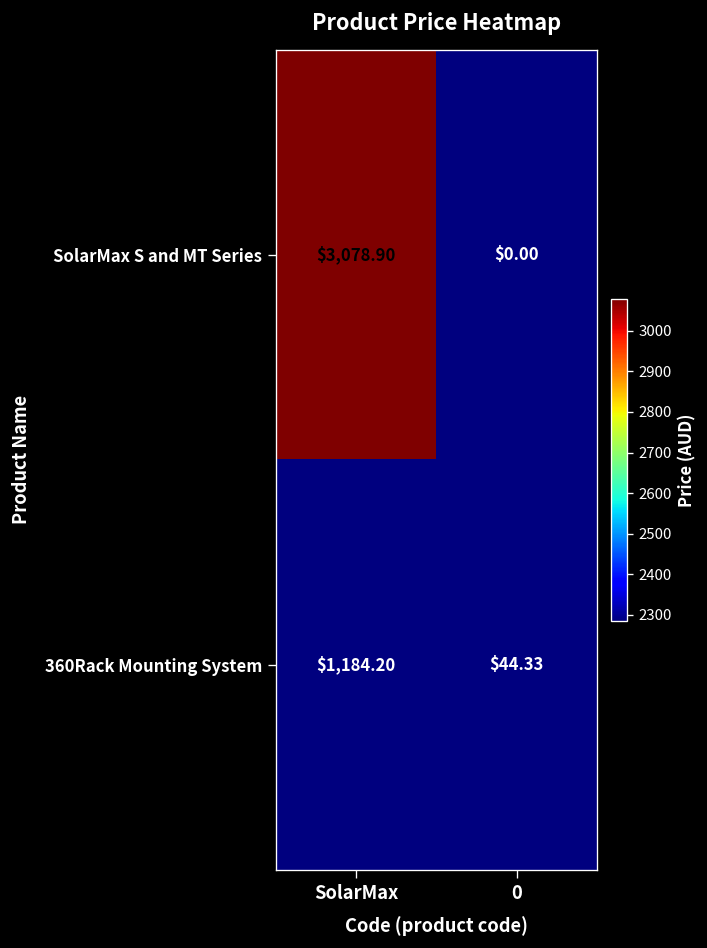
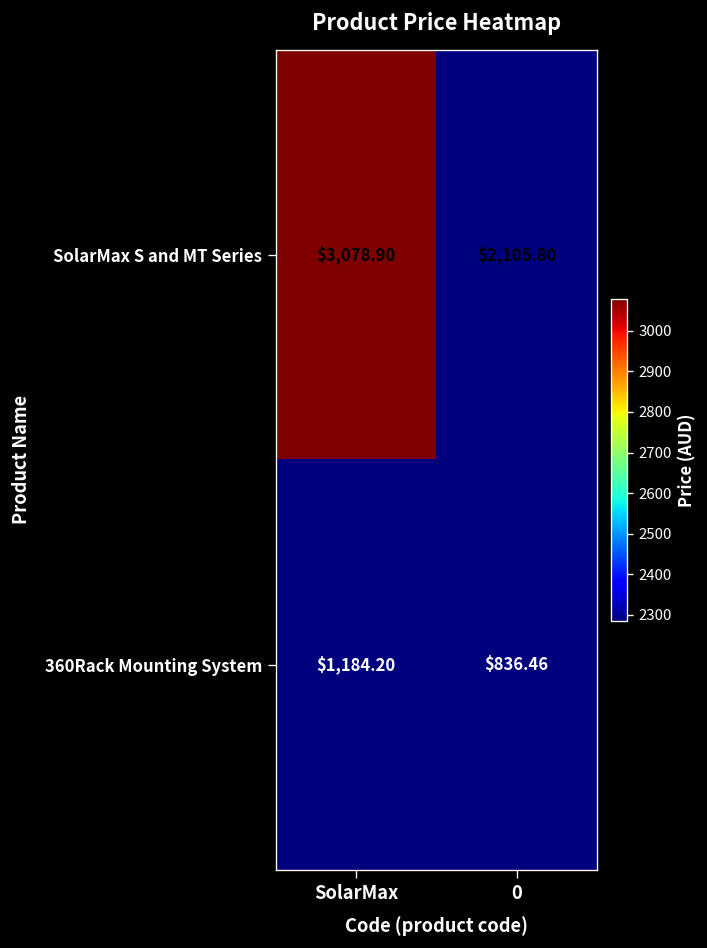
SolarMax S and MT Series, 0: $0.00 -> $2,105.80
360Rack Mounting System, 0: $44.33 -> $836.46
